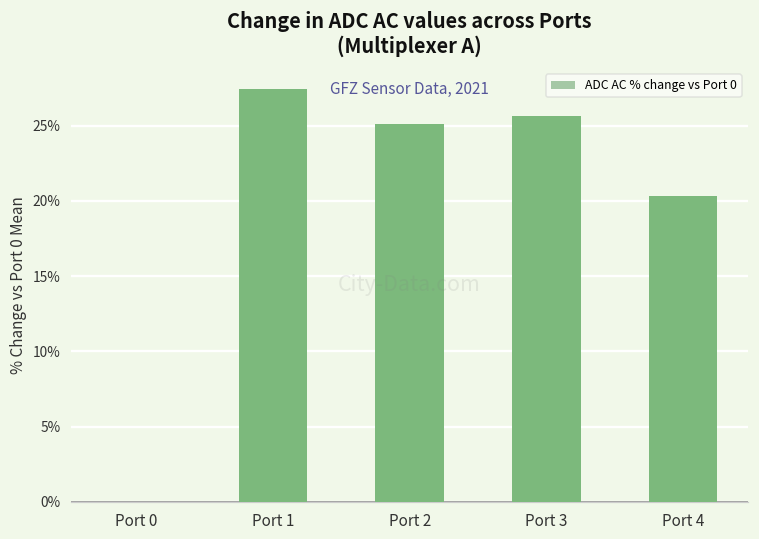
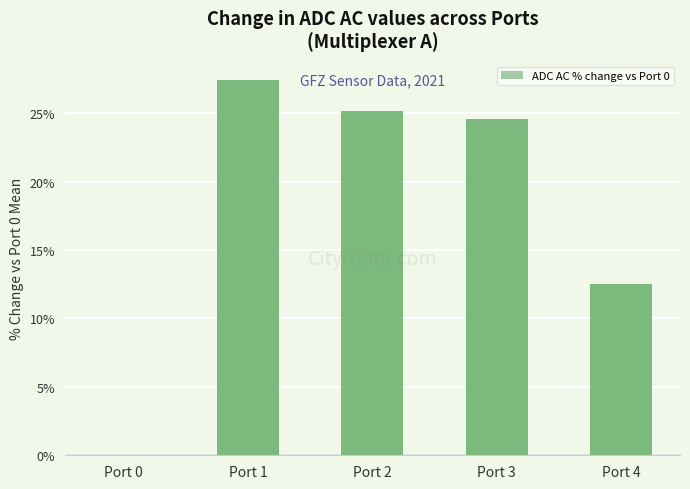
Port 3: 25.6% -> 24.5%
Port 4: 20.3% -> 12.5%
